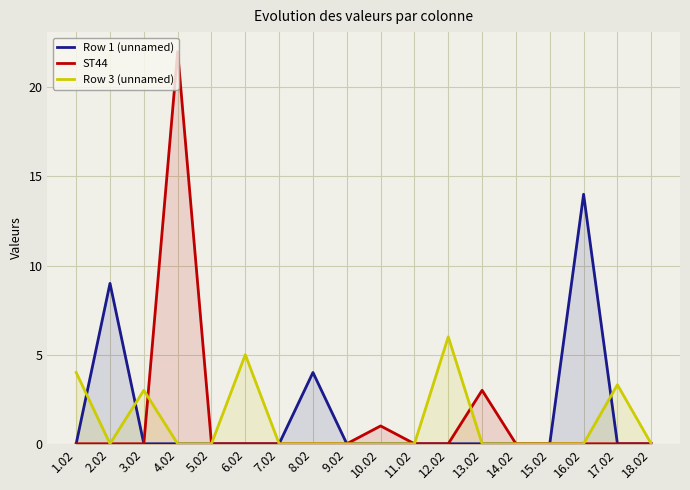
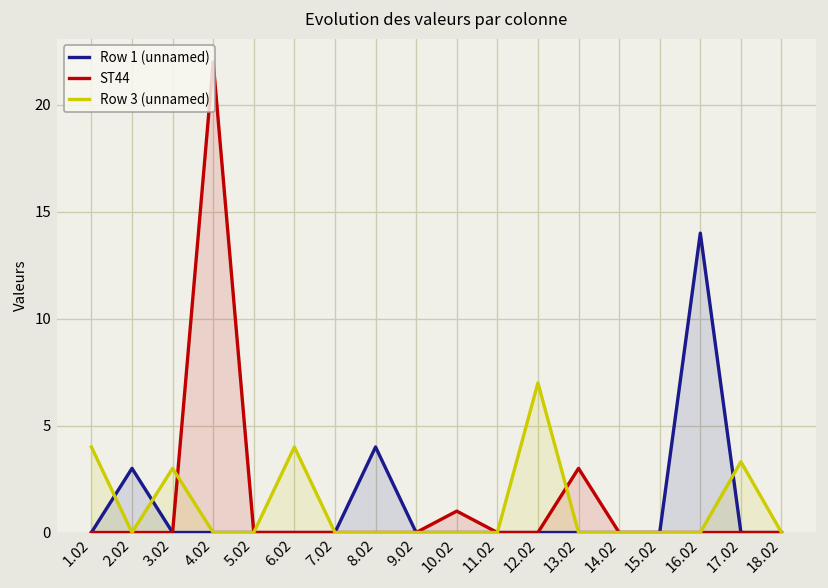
Row 1 (unnamed), 2.02: 9 -> 3
Row 3 (unnamed), 6.02: 5 -> 4
Row 3 (unnamed), 12.02: 6 -> 7
